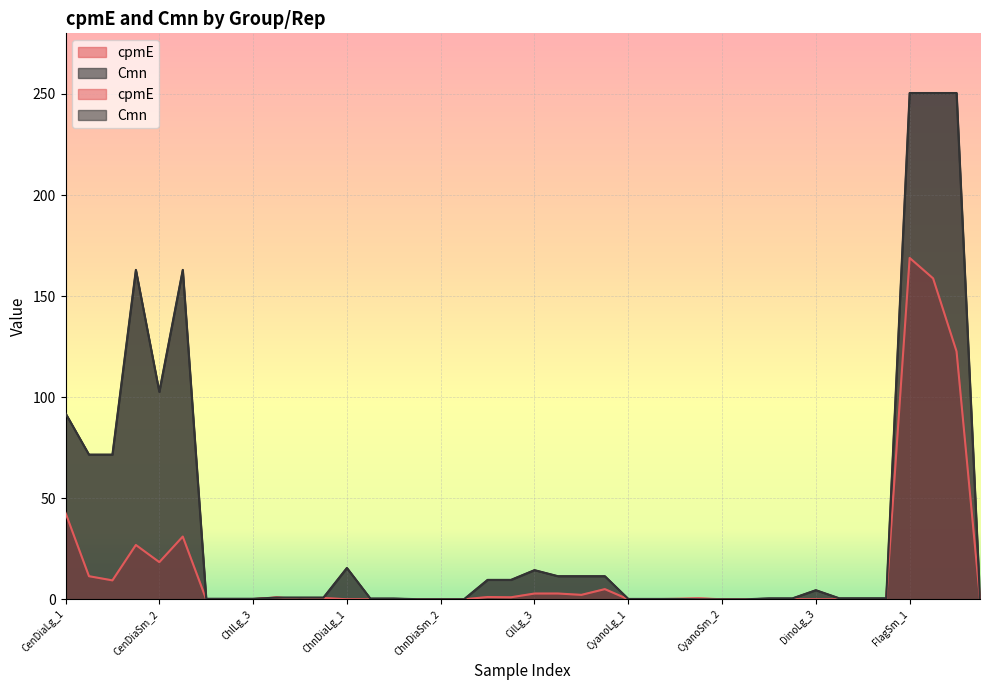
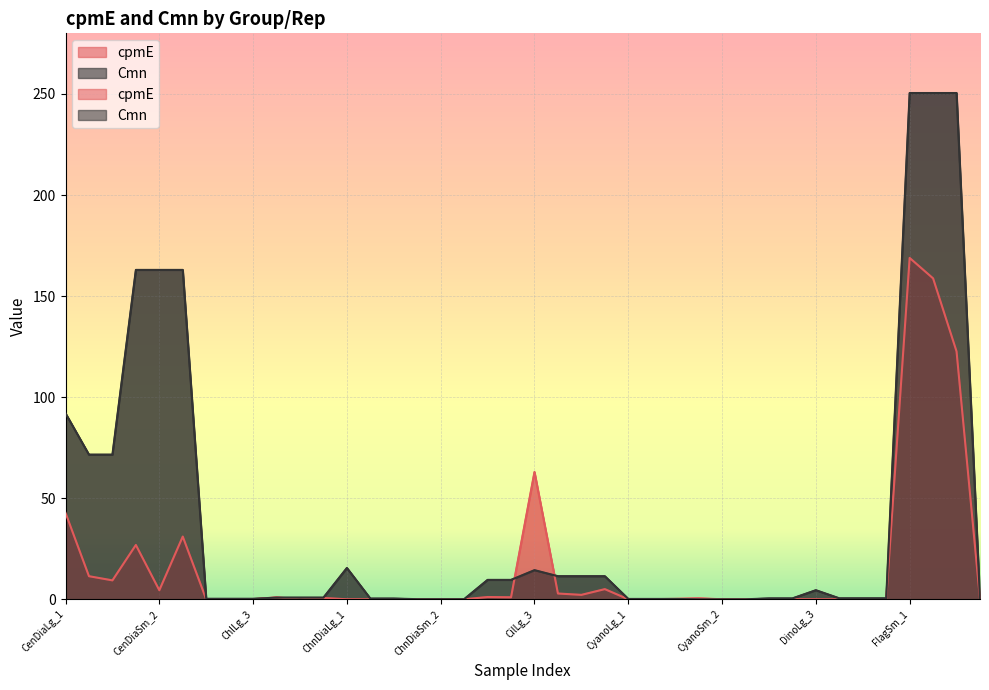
cpmE, CenDiaSm_2: 18 -> 4
Cmn, CenDiaSm_2: 103 -> 163
cpmE, CilLg_3: 3 -> 63
